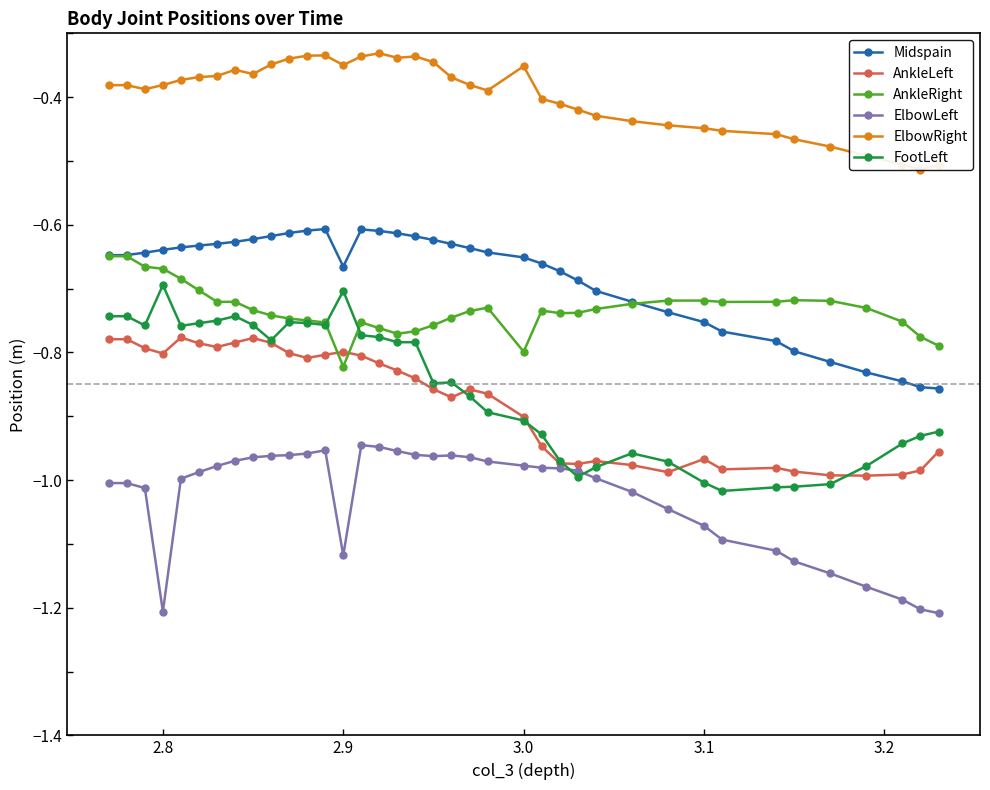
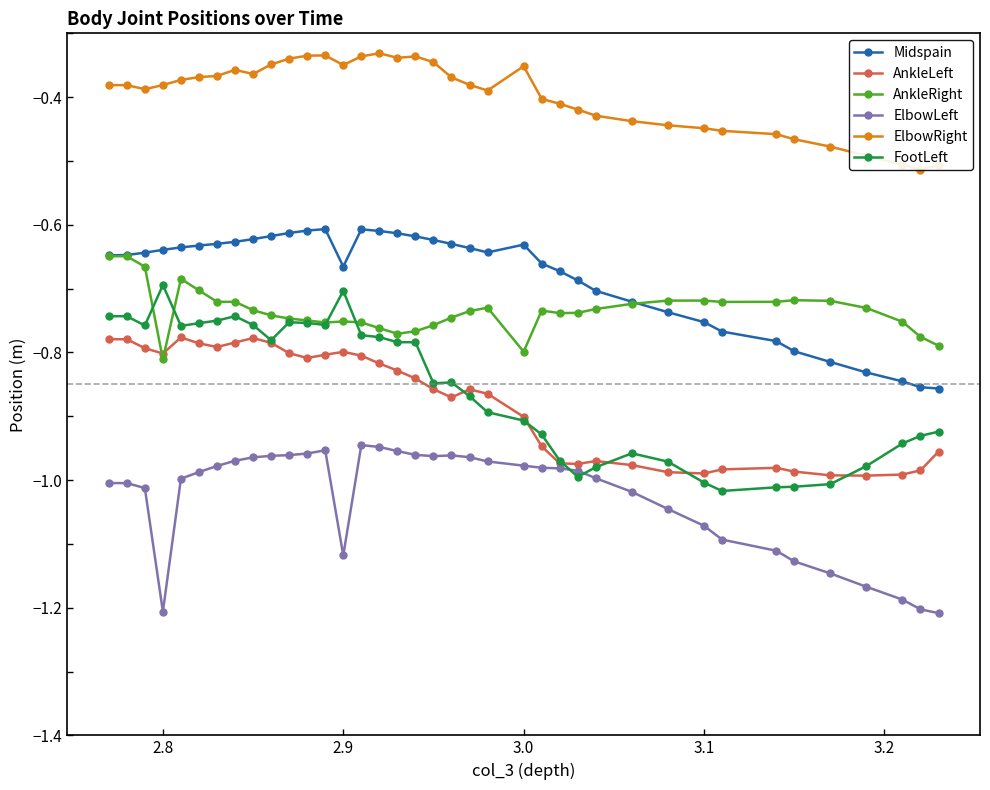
AnkleRight, 2.8: -0.67 -> -0.81
AnkleRight, 2.9: -0.82 -> -0.75
Midspain, 3.0: -0.65 -> -0.63
AnkleLeft, 3.1: -0.97 -> -0.99
